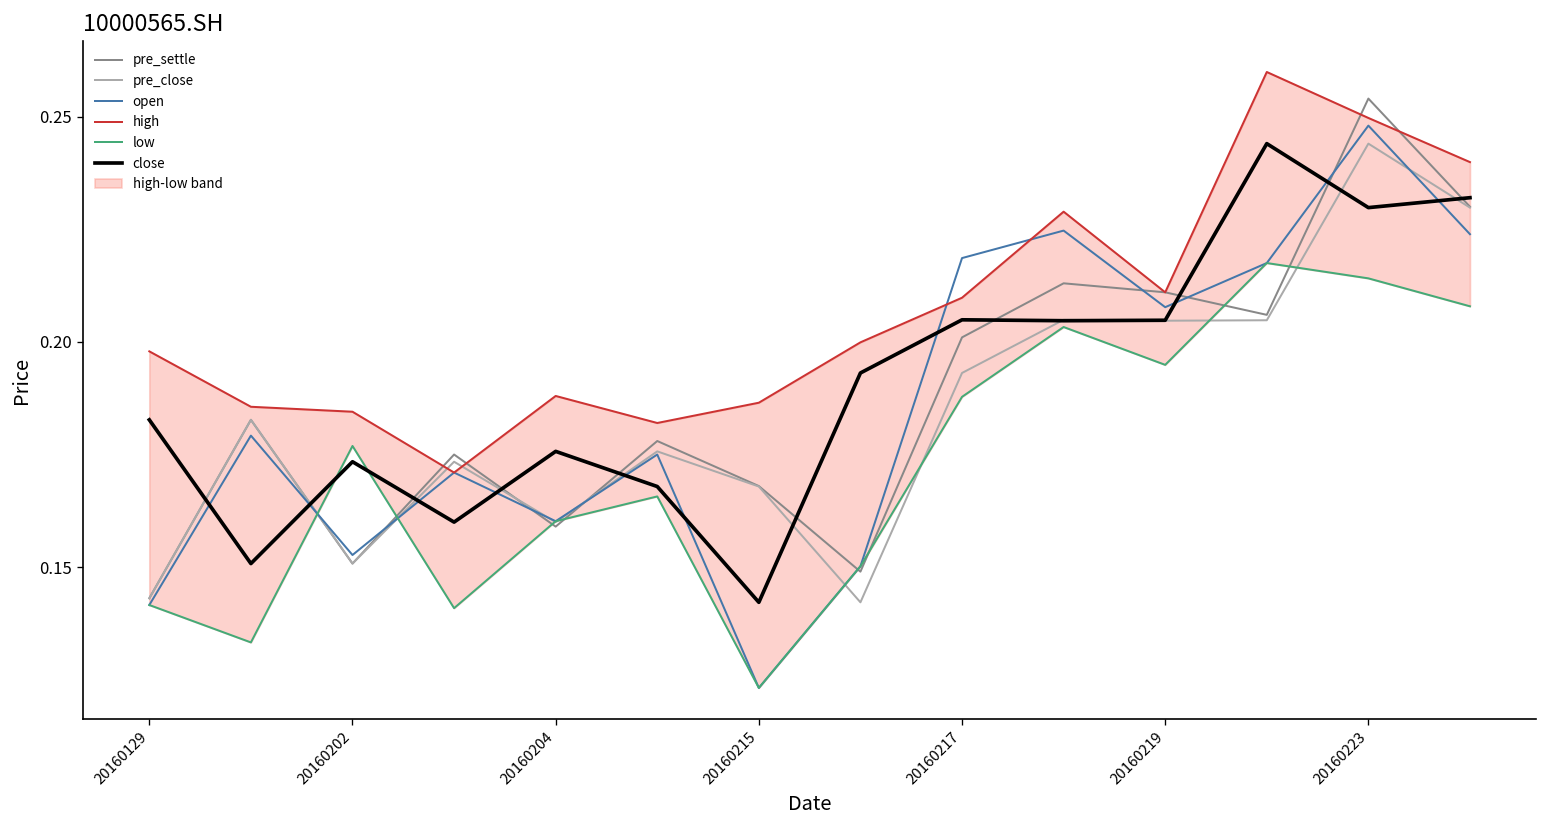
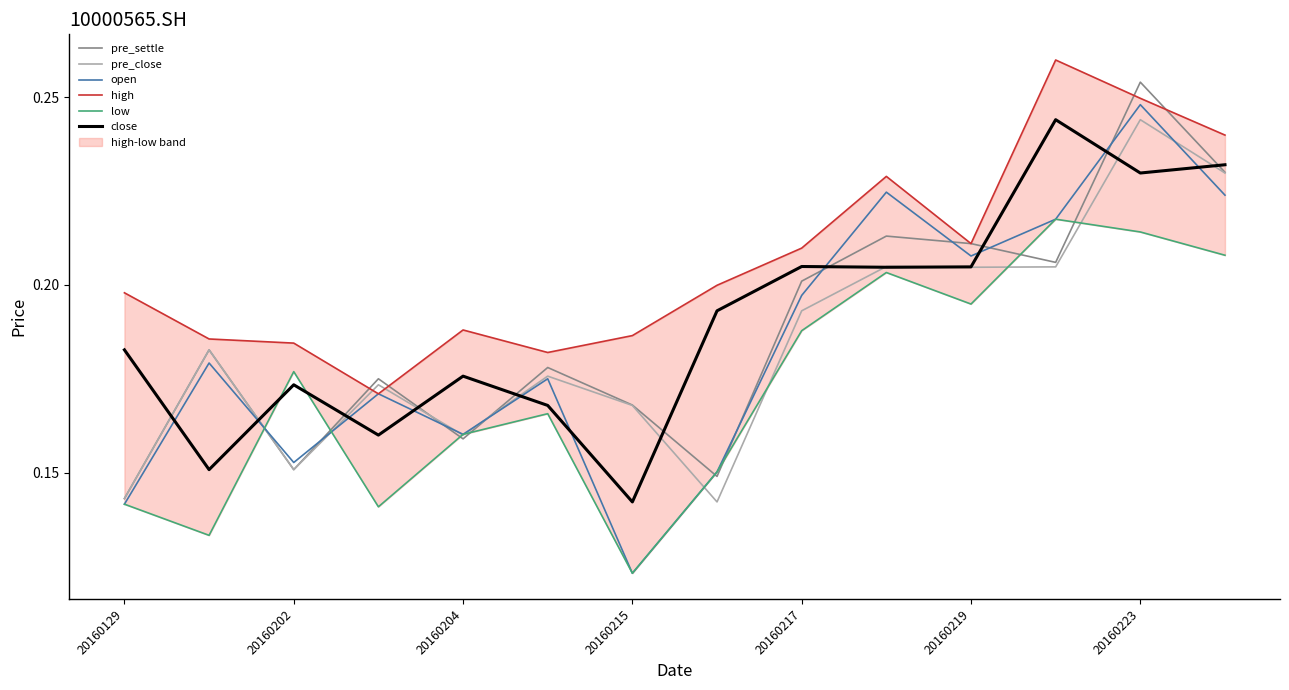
open, 20160217: 0.219 -> 0.197
